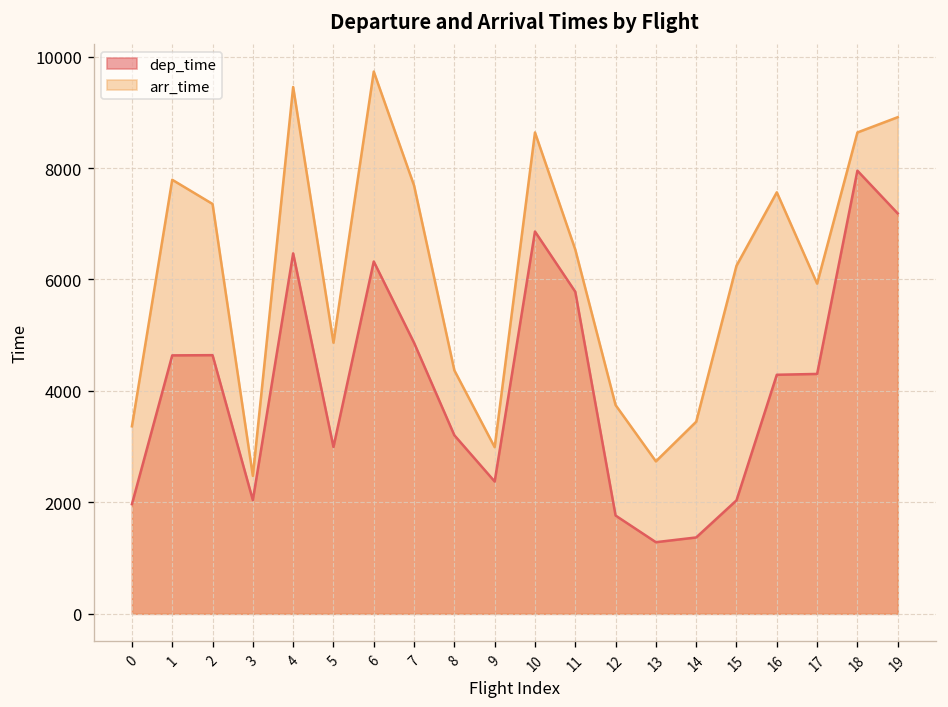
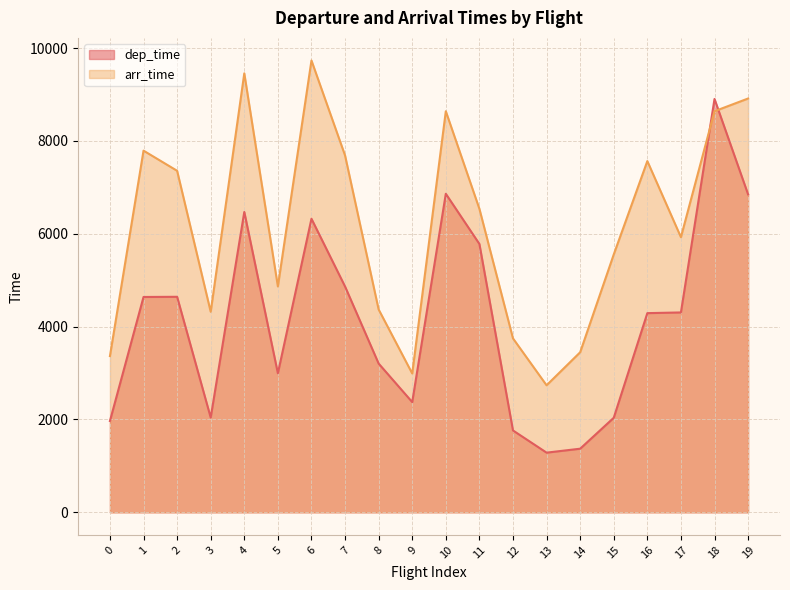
arr_time, 3: 2500 -> 4300
arr_time, 15: 6200 -> 5600
dep_time, 18: 8000 -> 8900
dep_time, 19: 7200 -> 6800
